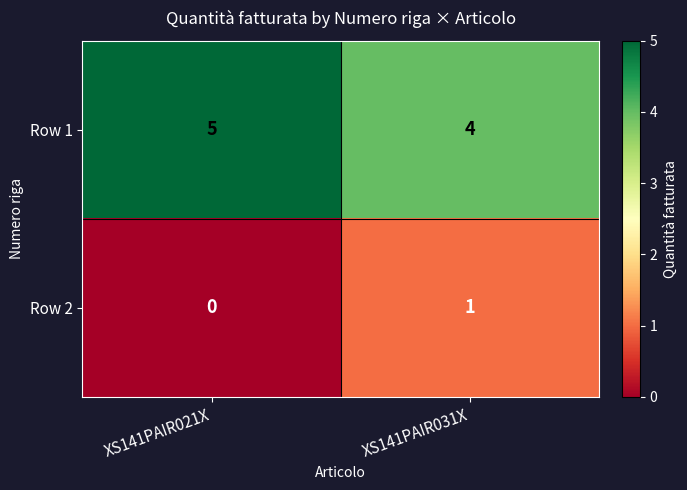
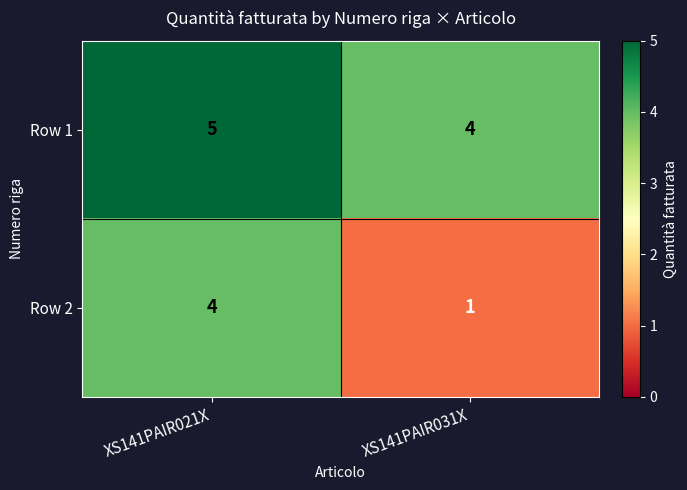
Row 2, XS141PAIR021X: 0 -> 4
